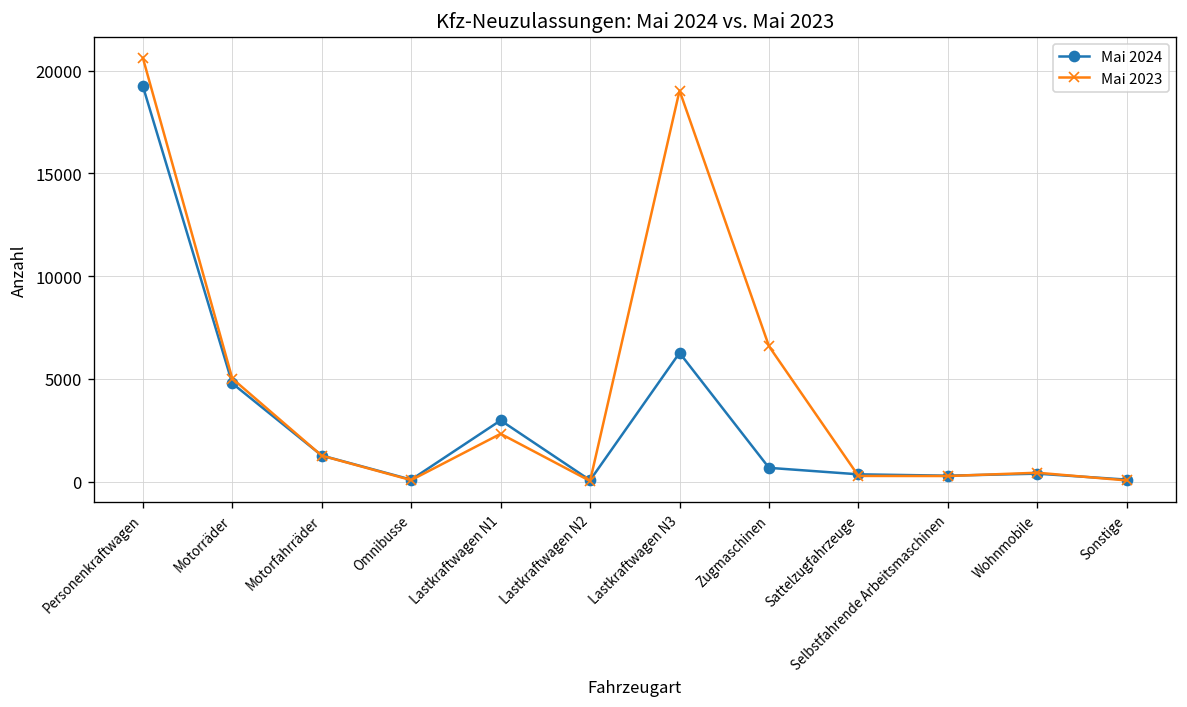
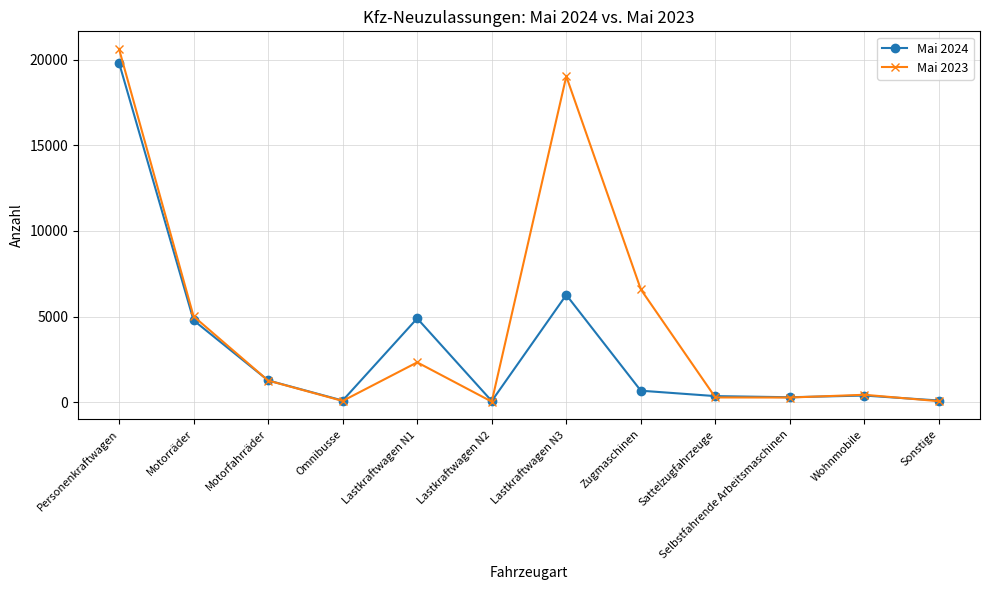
Mai 2024, Personenkraftwagen: 19300 -> 19800
Mai 2024, Lastkraftwagen N1: 3000 -> 4900
